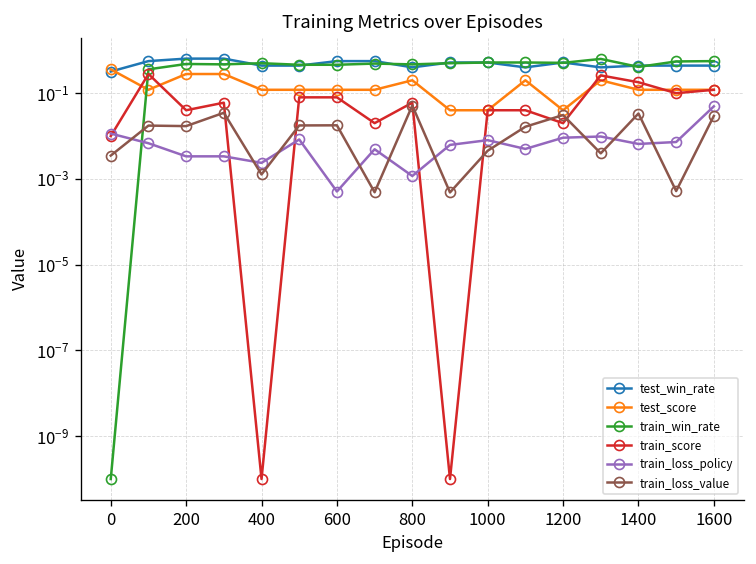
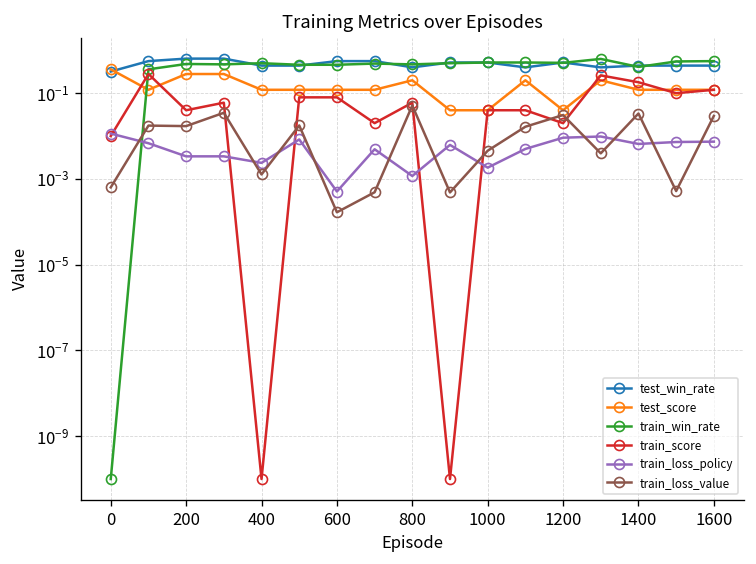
train_loss_value, 0: 0.004 -> 0.0006
train_loss_value, 600: 0.02 -> 0.0002
train_loss_policy, 1000: 0.008 -> 0.002
train_loss_policy, 1600: 0.05 -> 0.007
